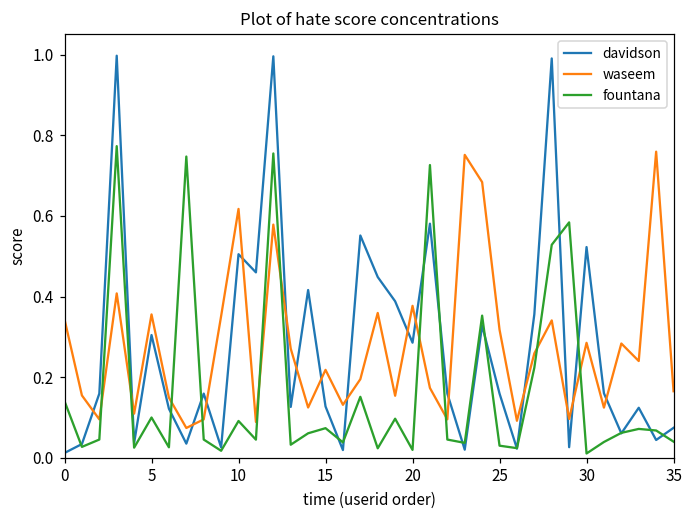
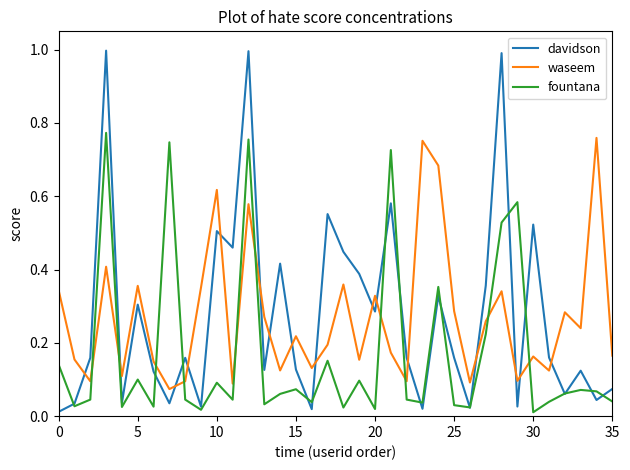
waseem, 20: 0.38 -> 0.33
waseem, 25: 0.32 -> 0.29
waseem, 30: 0.29 -> 0.16
